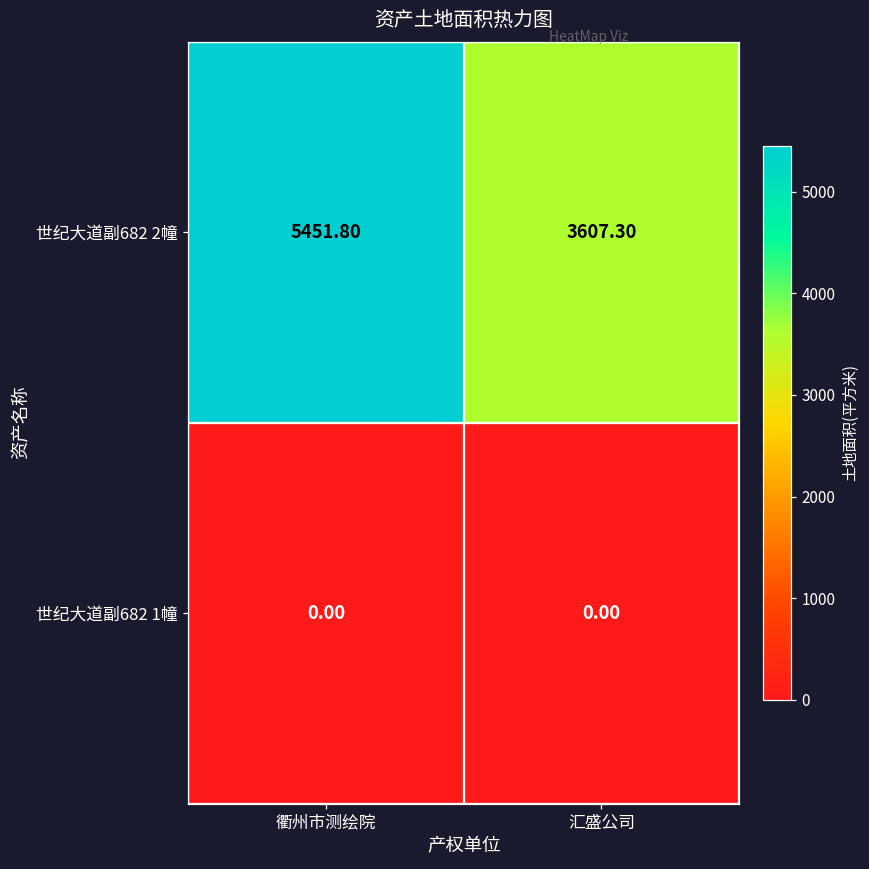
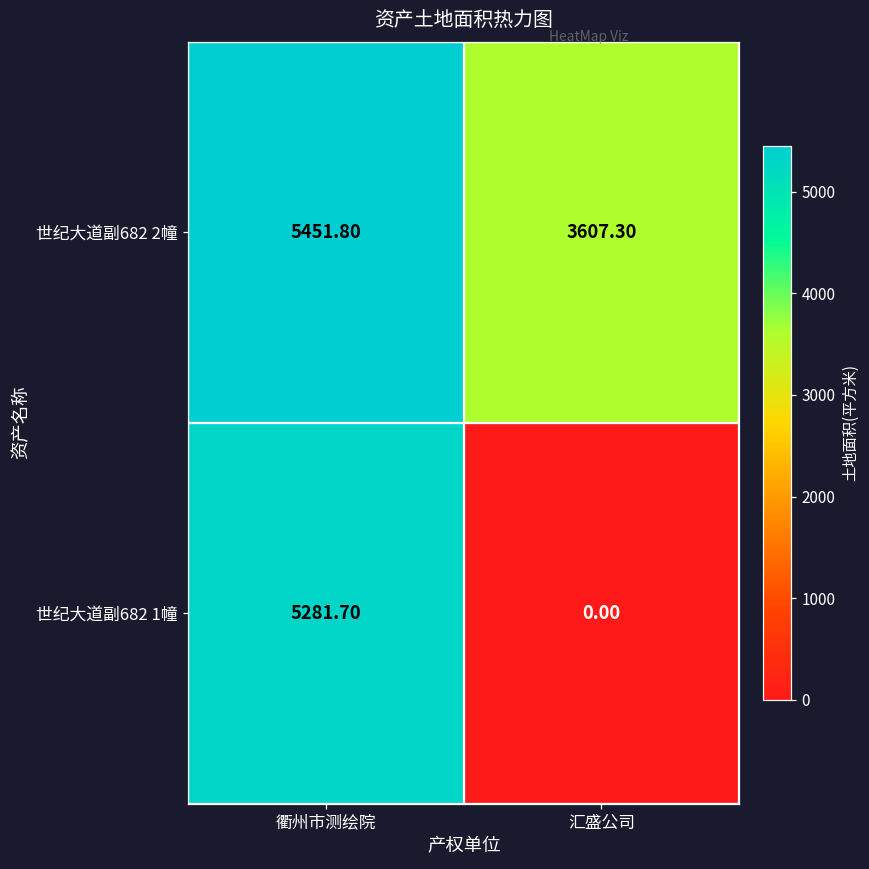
世纪大道副682 1幢, 衢州市测绘院: 0.00 -> 5281.70
